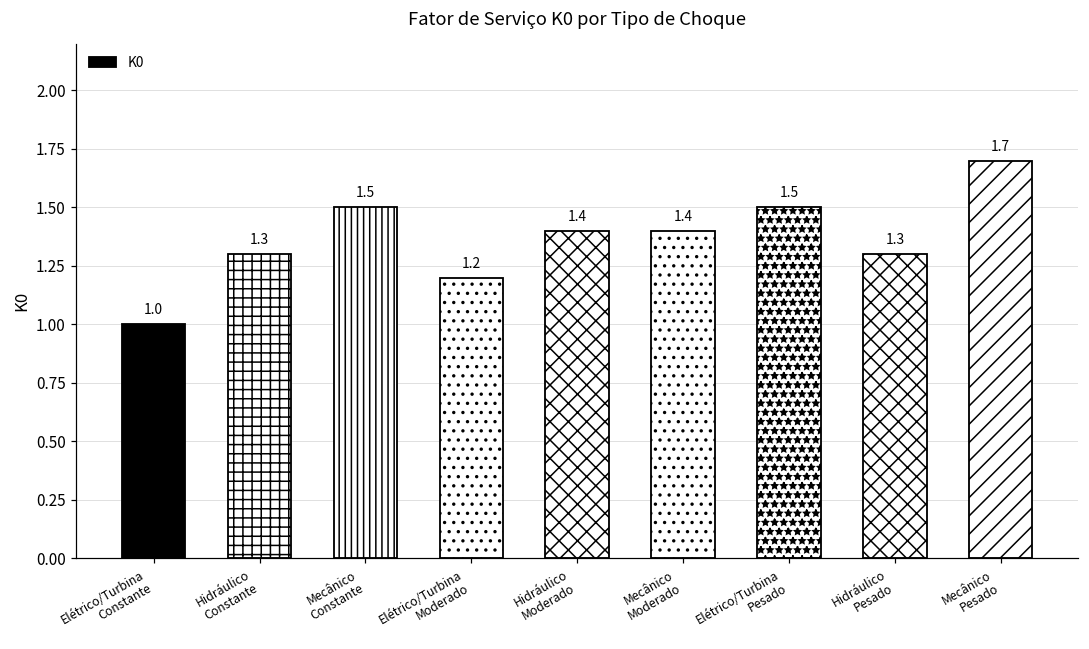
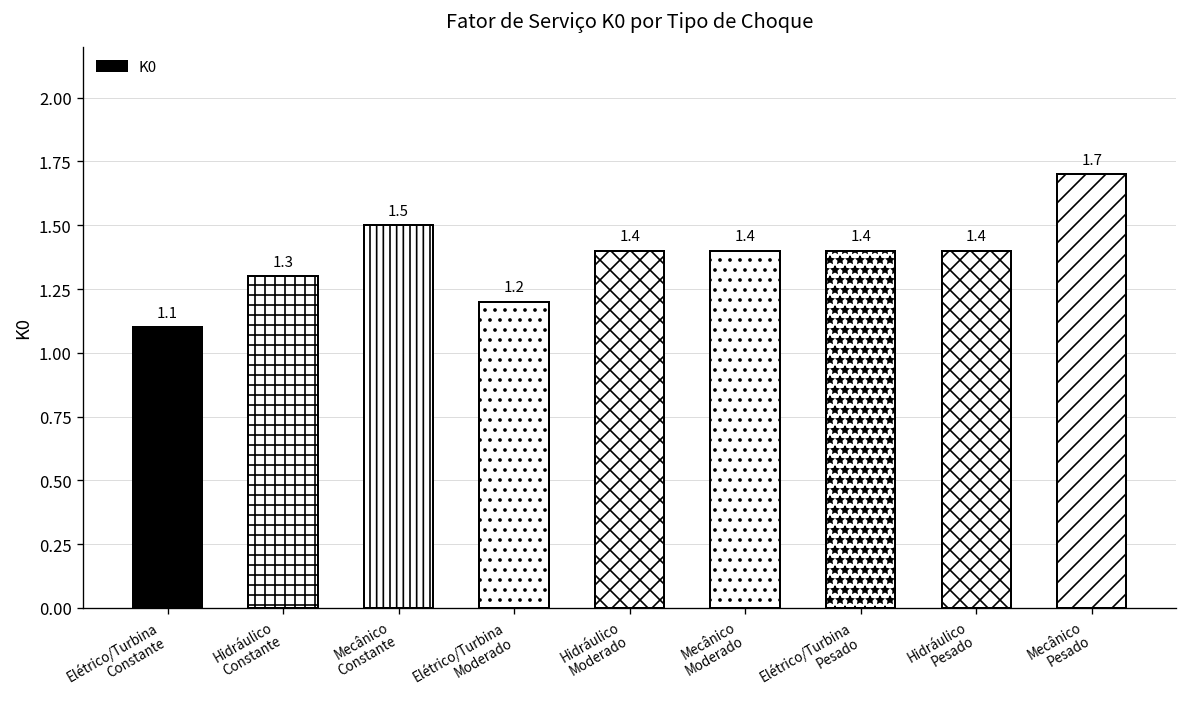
Elétrico/Turbina Constante: 1.0 -> 1.1
Elétrico/Turbina Pesado: 1.5 -> 1.4
Hidráulico Pesado: 1.3 -> 1.4
